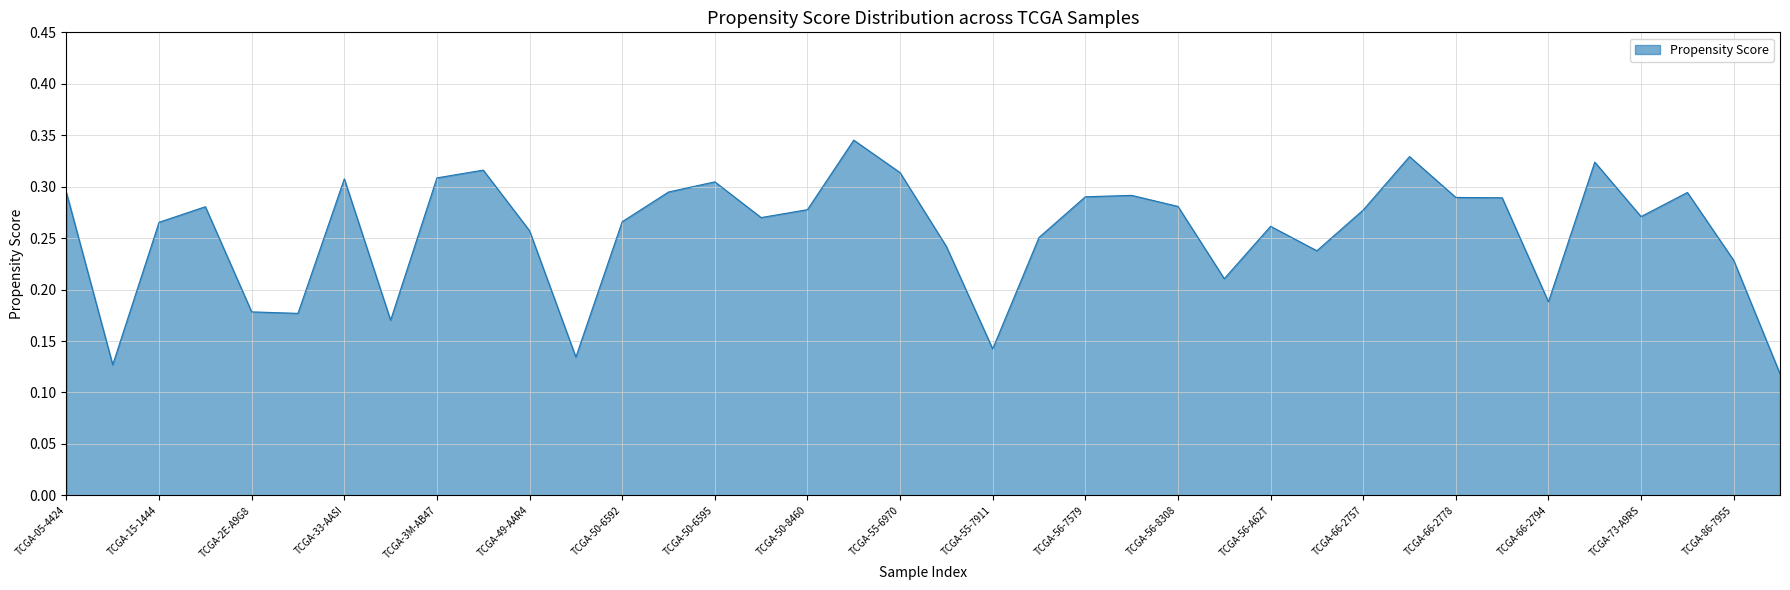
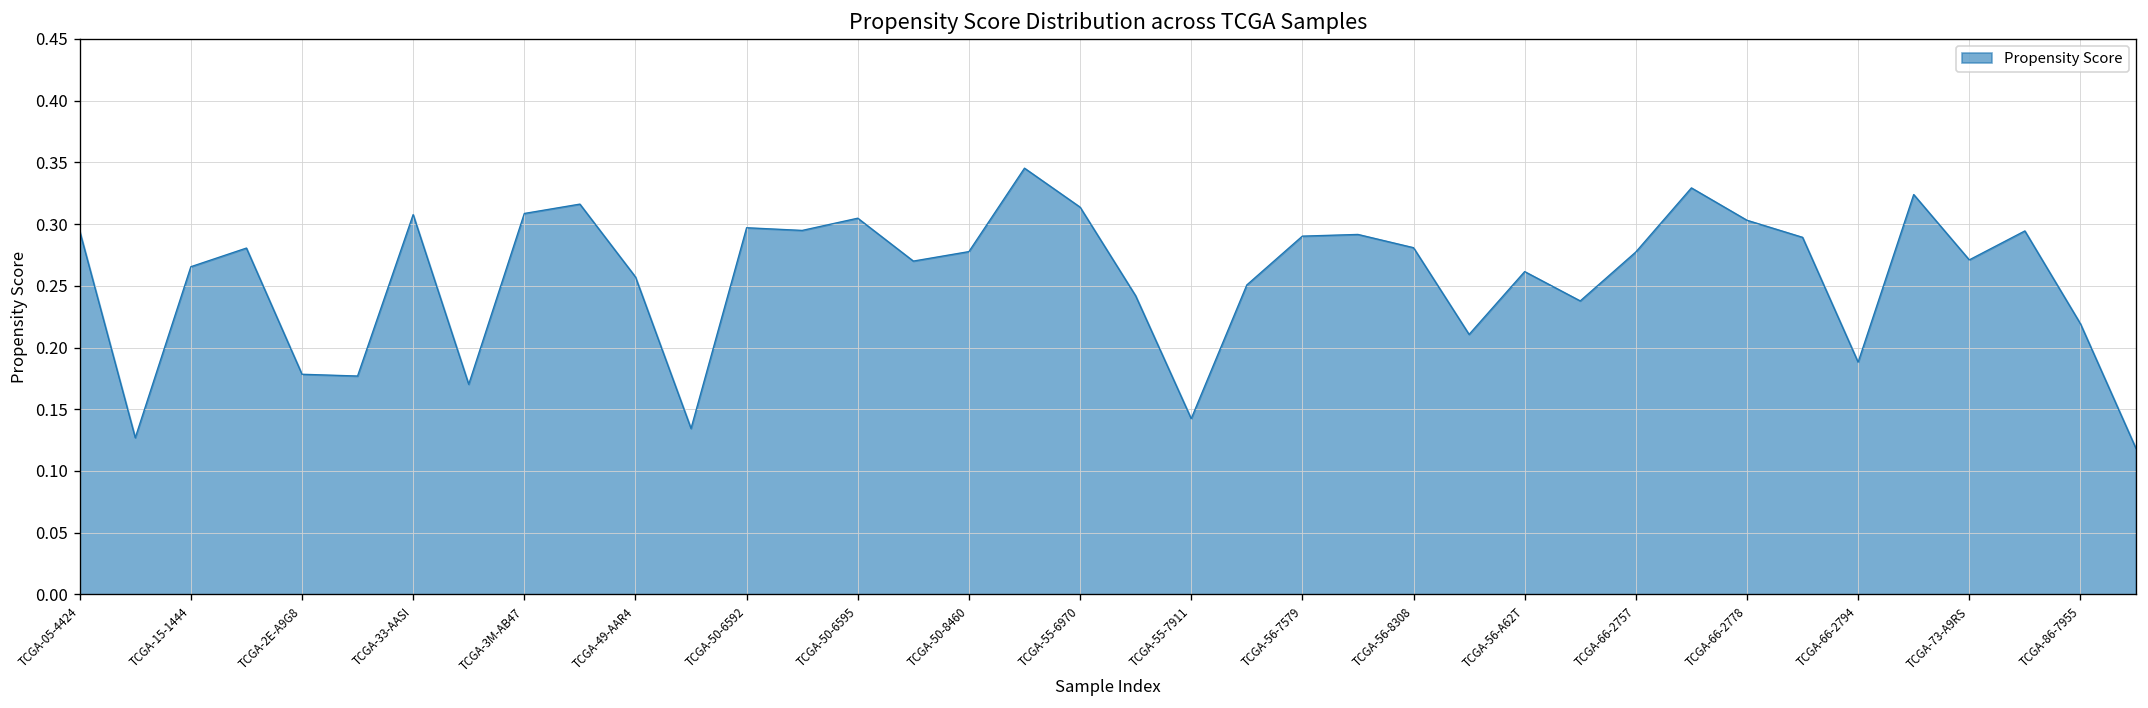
TCGA-50-6592: 0.266 -> 0.297
TCGA-66-2778: 0.290 -> 0.303
TCGA-86-7955: 0.228 -> 0.219
